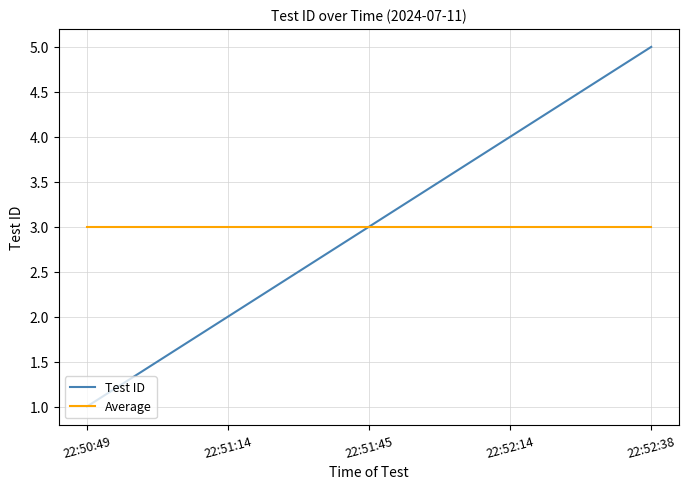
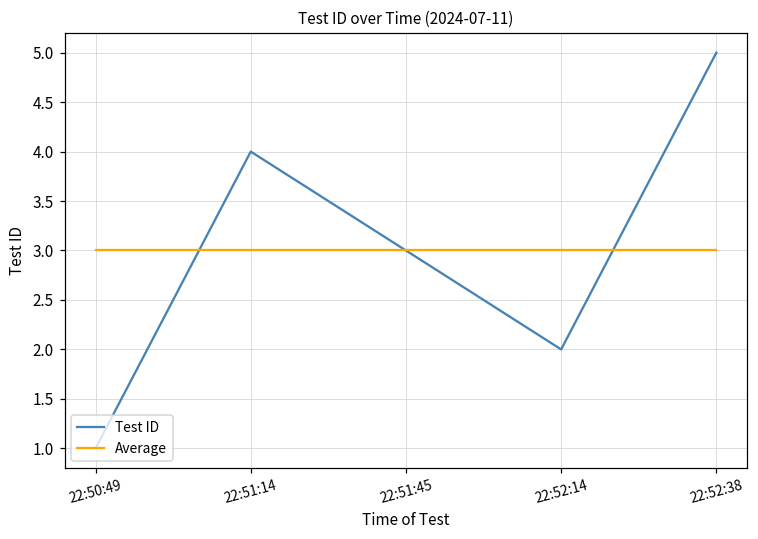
Test ID, 22:51:14: 2 -> 4
Test ID, 22:52:14: 4 -> 2
